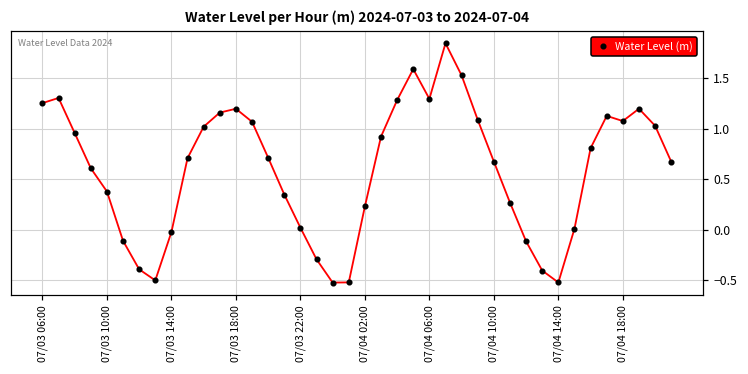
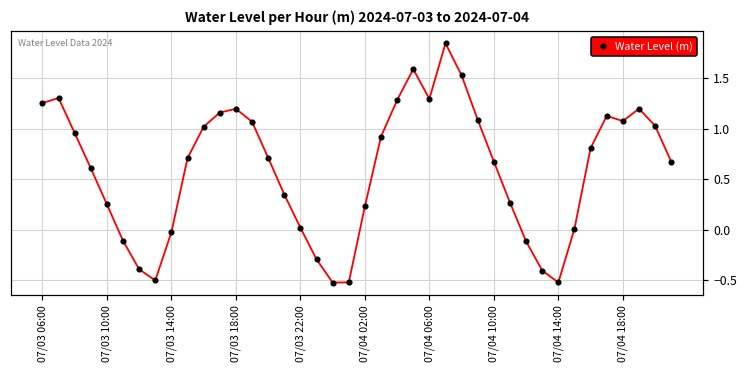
07/03 10:00: 0.4 -> 0.2
